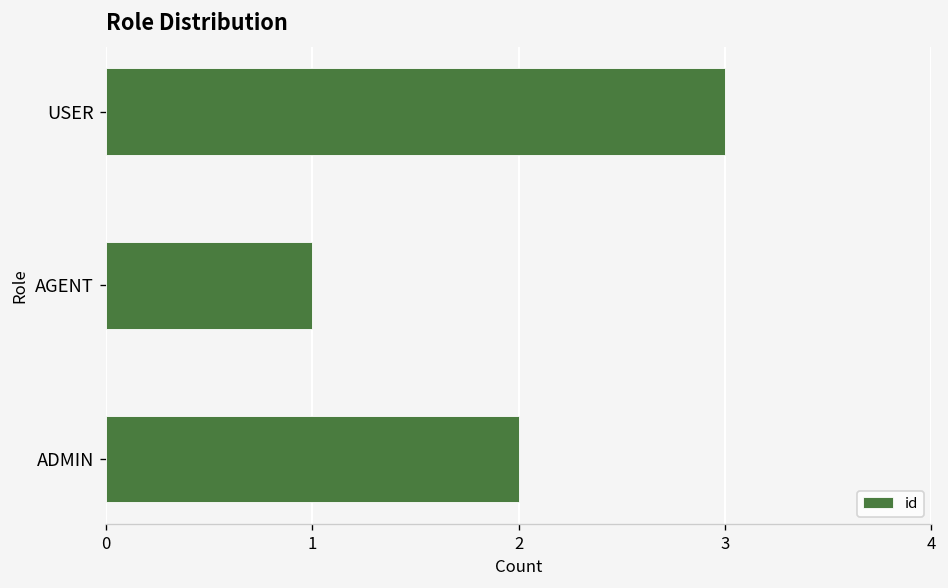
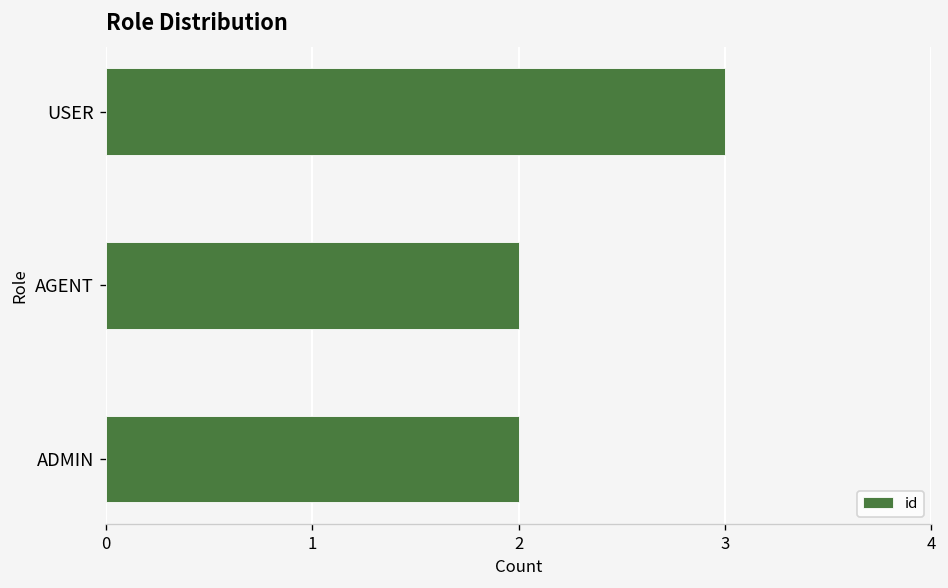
AGENT: 1 -> 2
